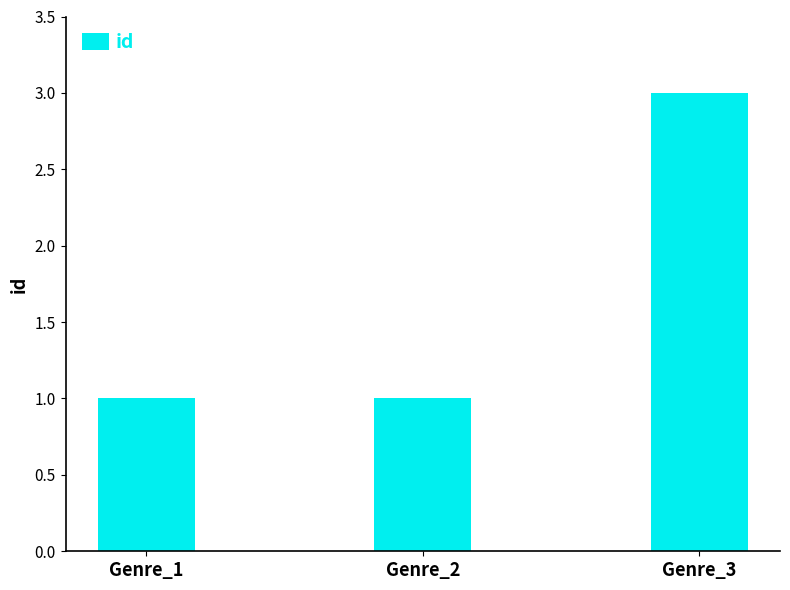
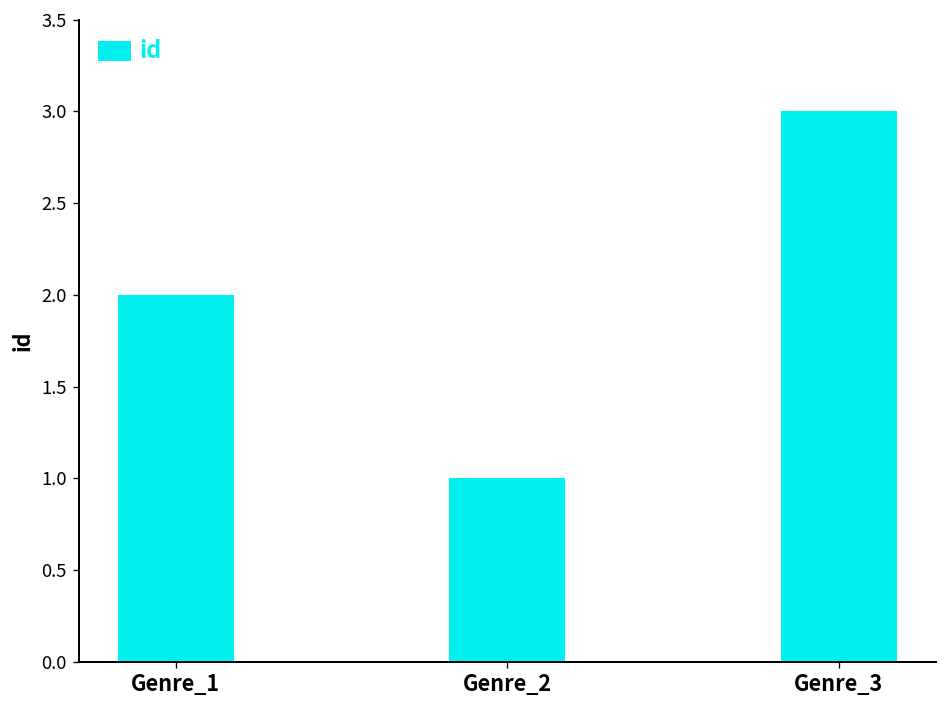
Genre_1: 1 -> 2
